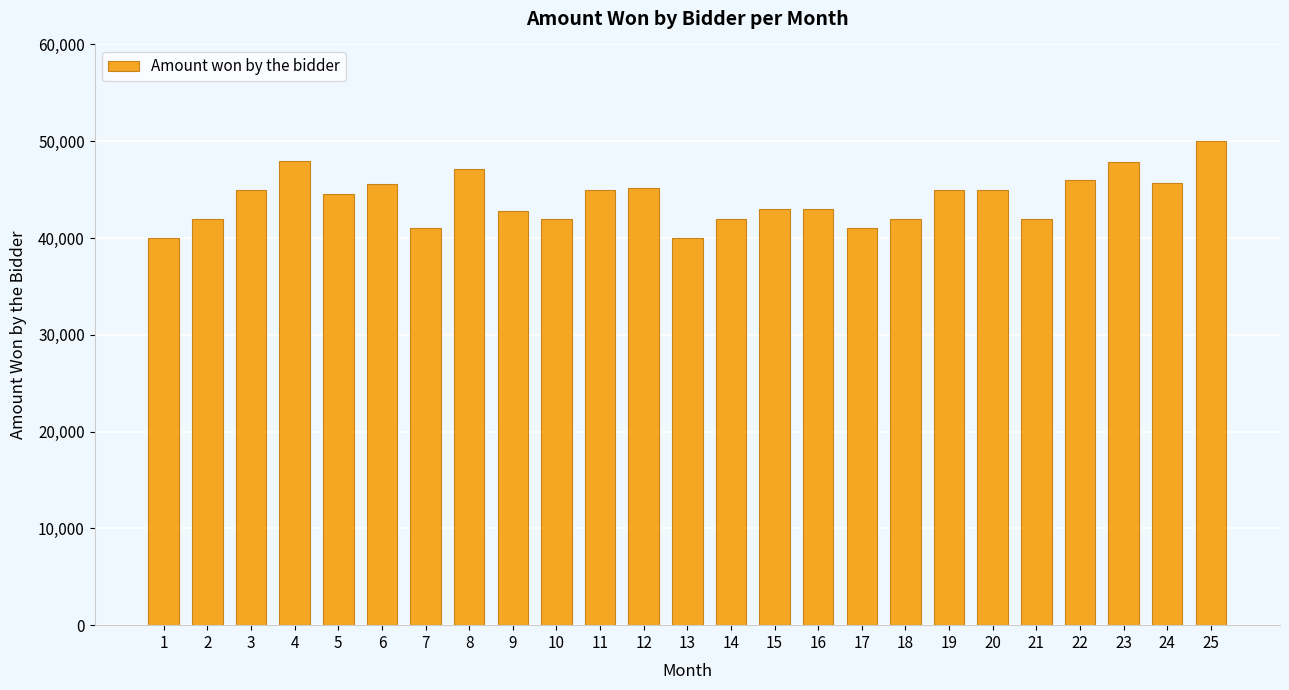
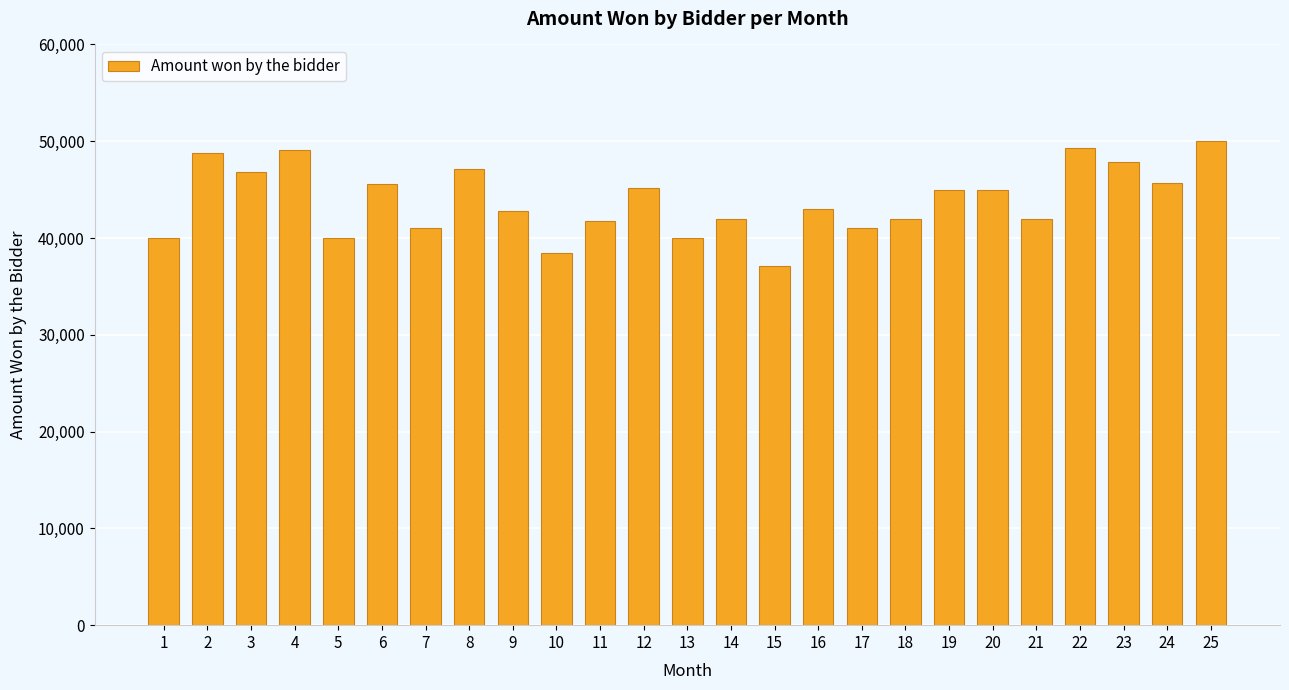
2: 42,000 -> 49,000
3: 45,000 -> 47,000
4: 48,000 -> 49,000
5: 45,000 -> 40,000
10: 42,000 -> 38,000
11: 45,000 -> 42,000
15: 43,000 -> 37,000
22: 46,000 -> 49,000
